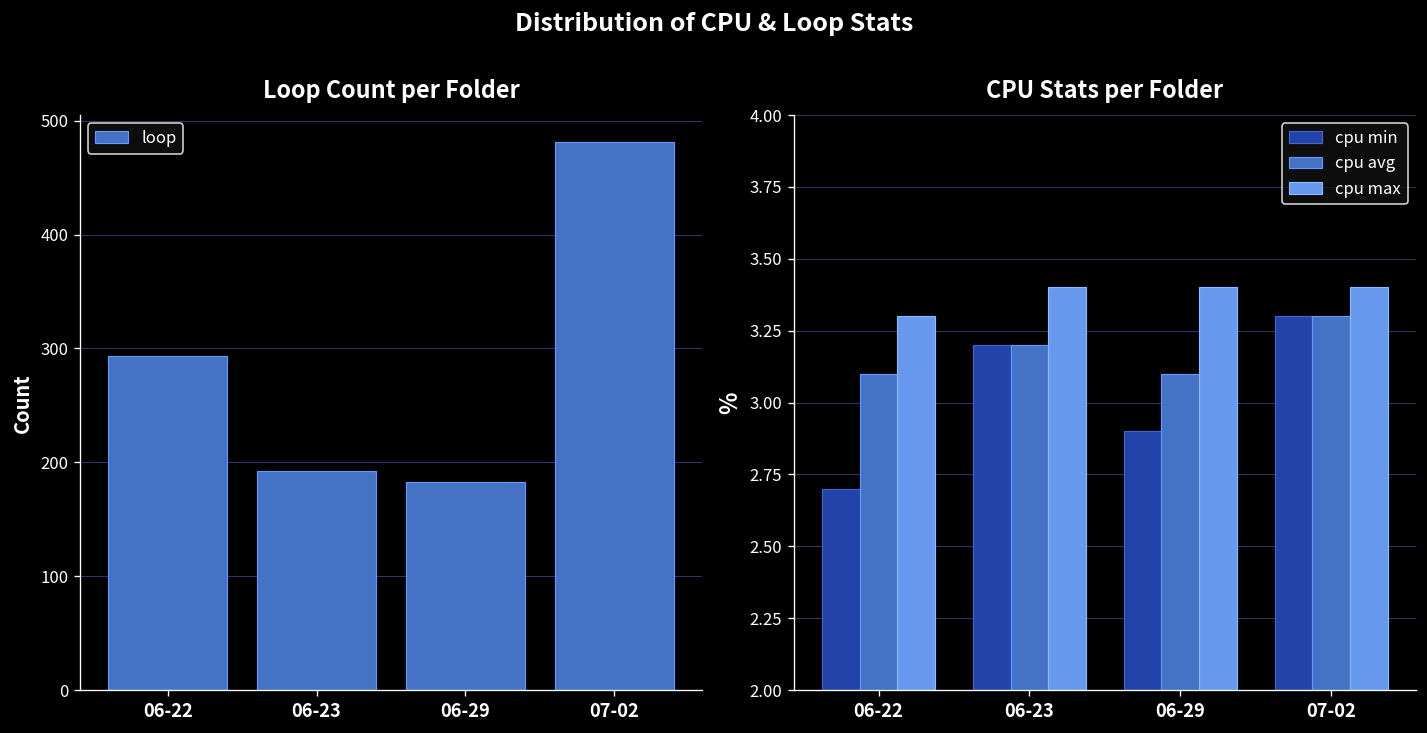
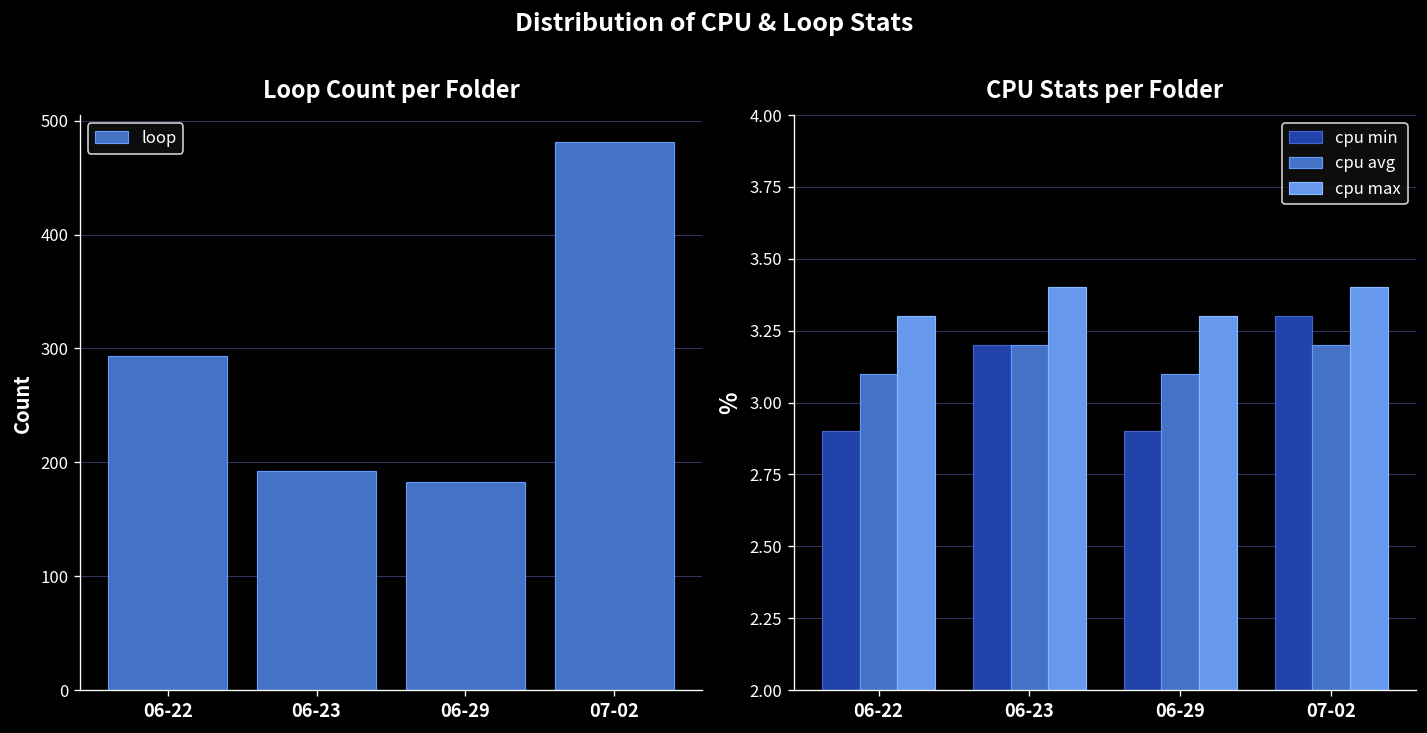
CPU Stats per Folder, cpu min, 06-22: 2.7 -> 2.9
CPU Stats per Folder, cpu max, 06-29: 3.4 -> 3.3
CPU Stats per Folder, cpu avg, 07-02: 3.3 -> 3.2
